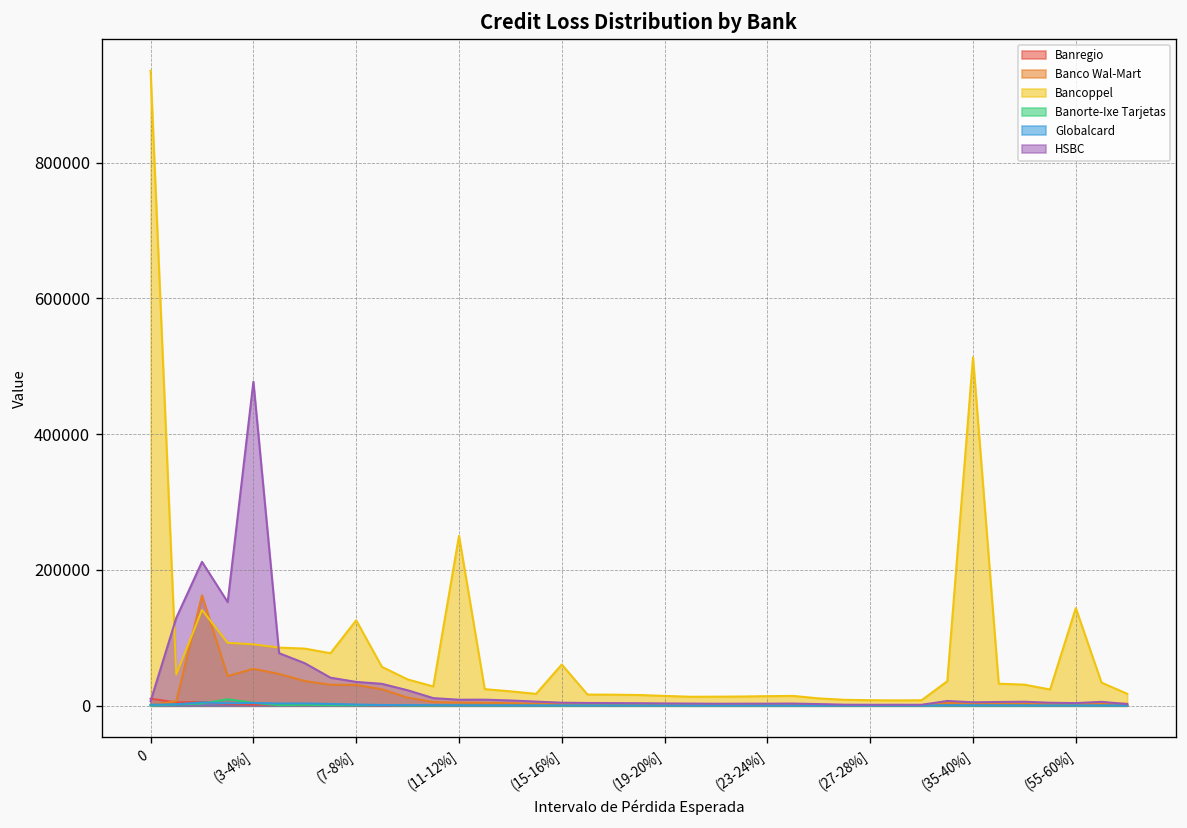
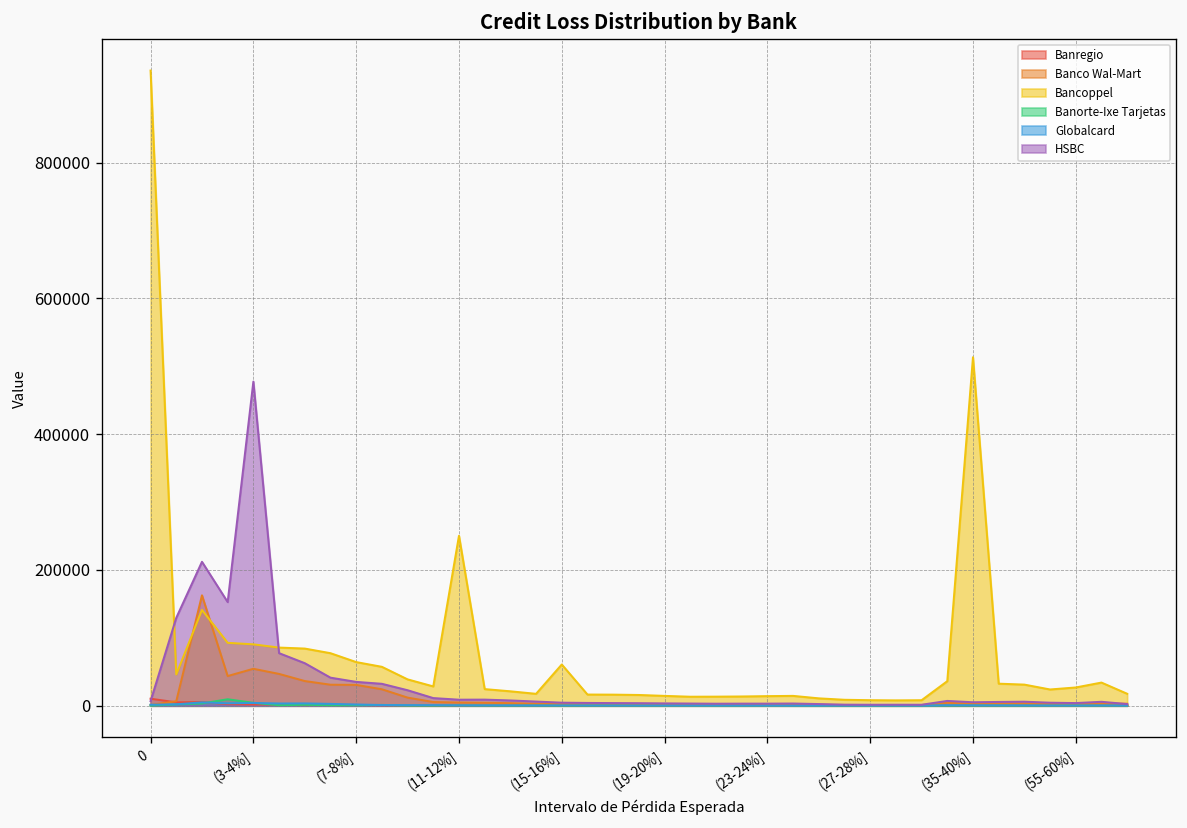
Bancoppel, (7-8%]: 130000 -> 60000
Bancoppel, (55-60%]: 140000 -> 30000
